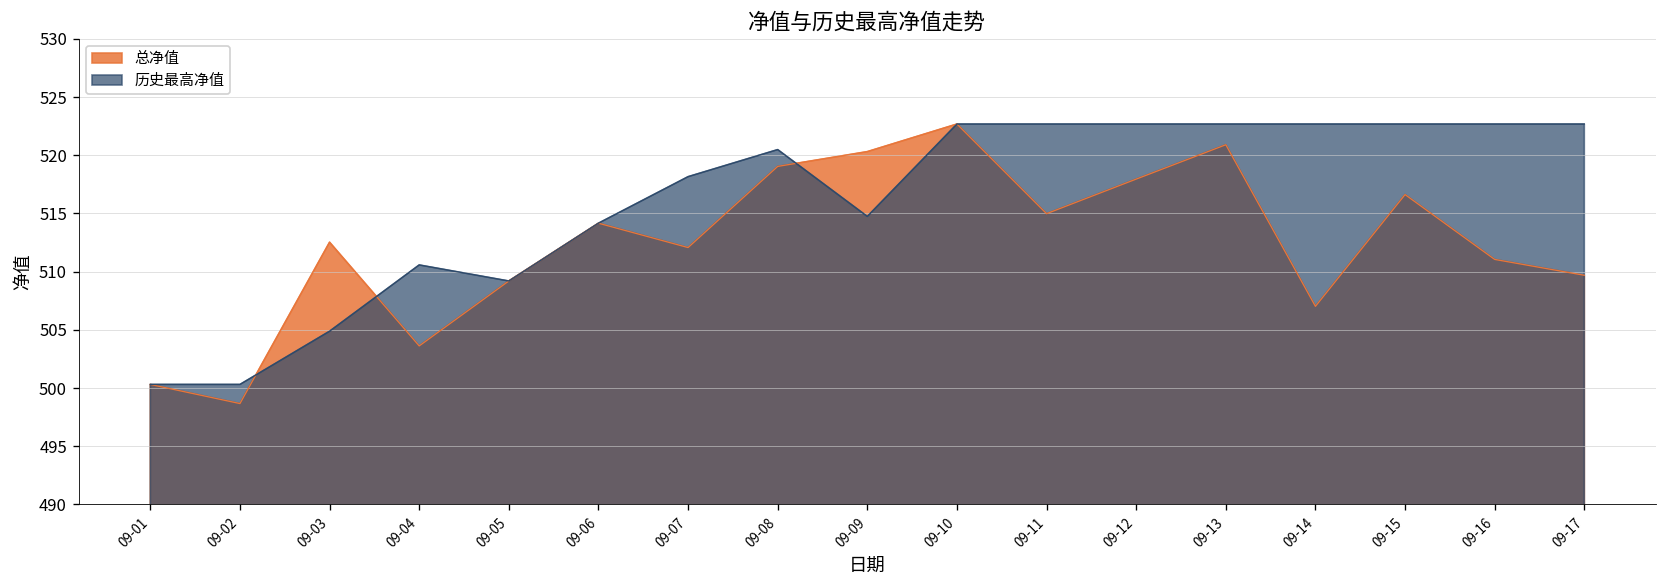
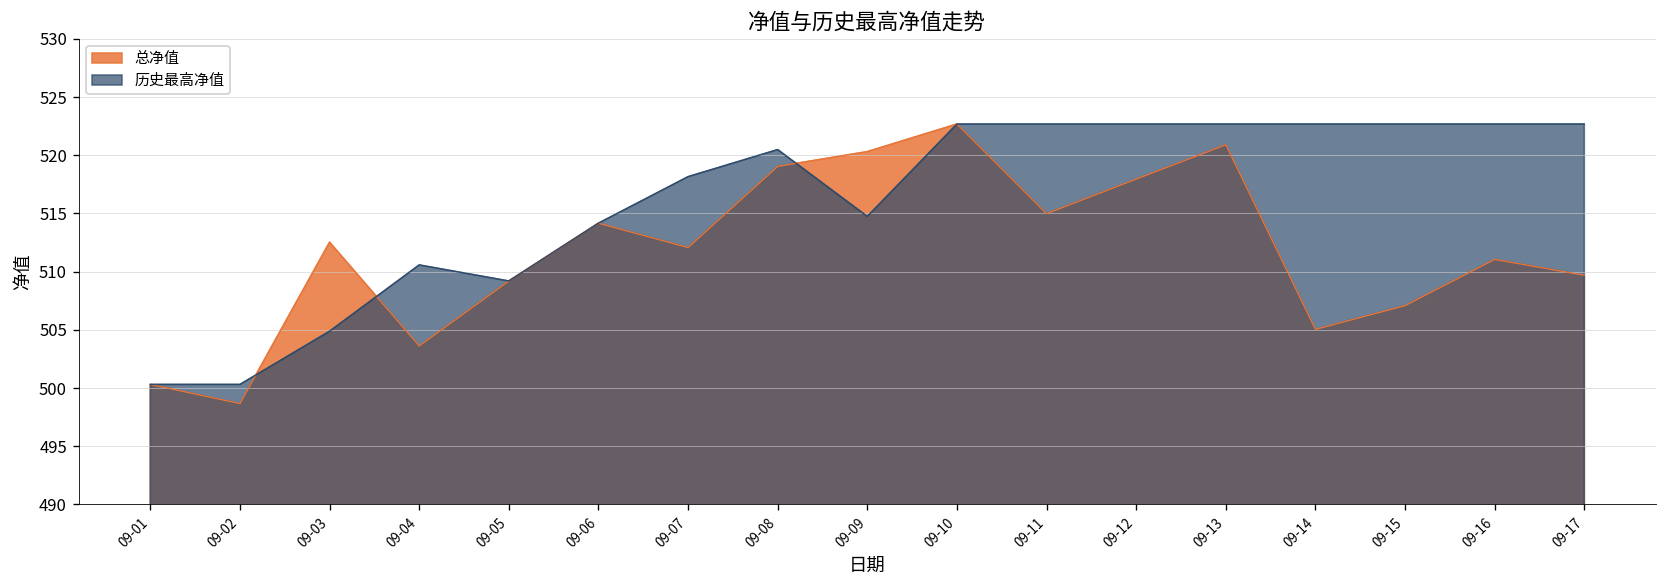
总净值, 09-14: 507 -> 505
总净值, 09-15: 517 -> 507
